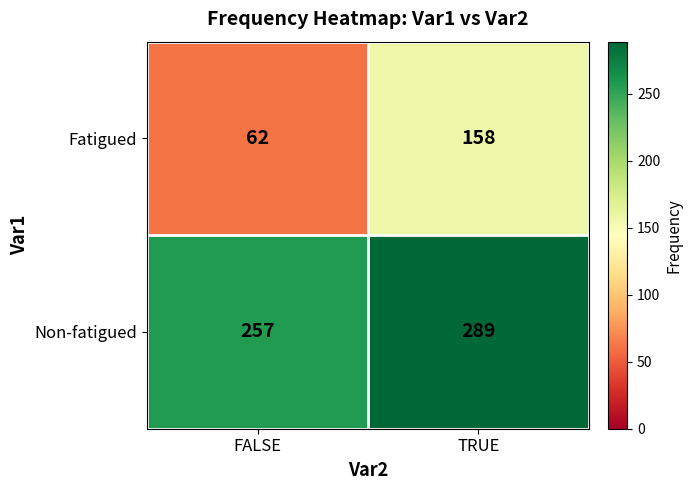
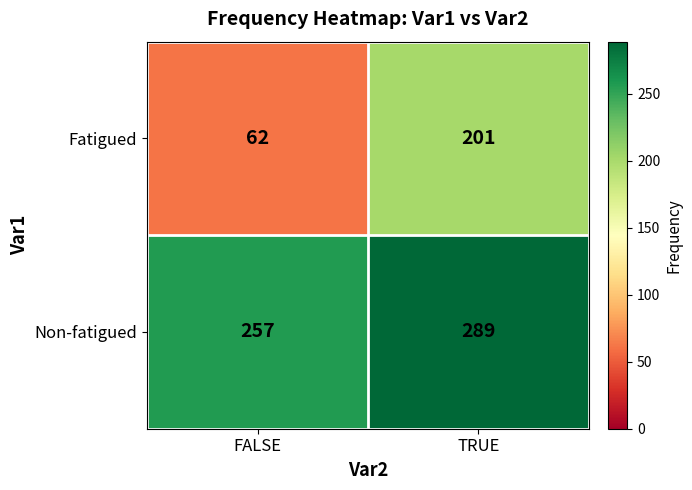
Fatigued, TRUE: 158 -> 201
